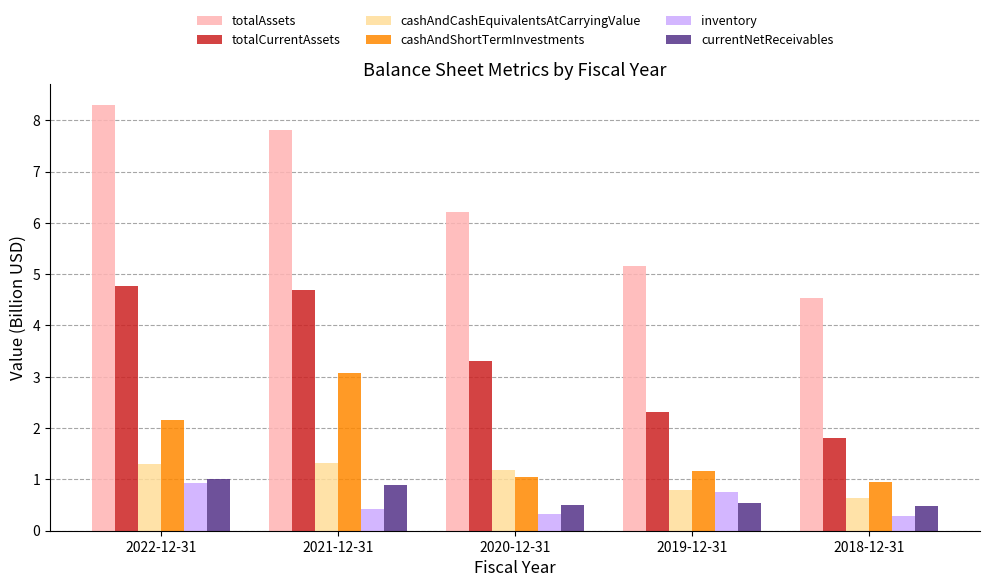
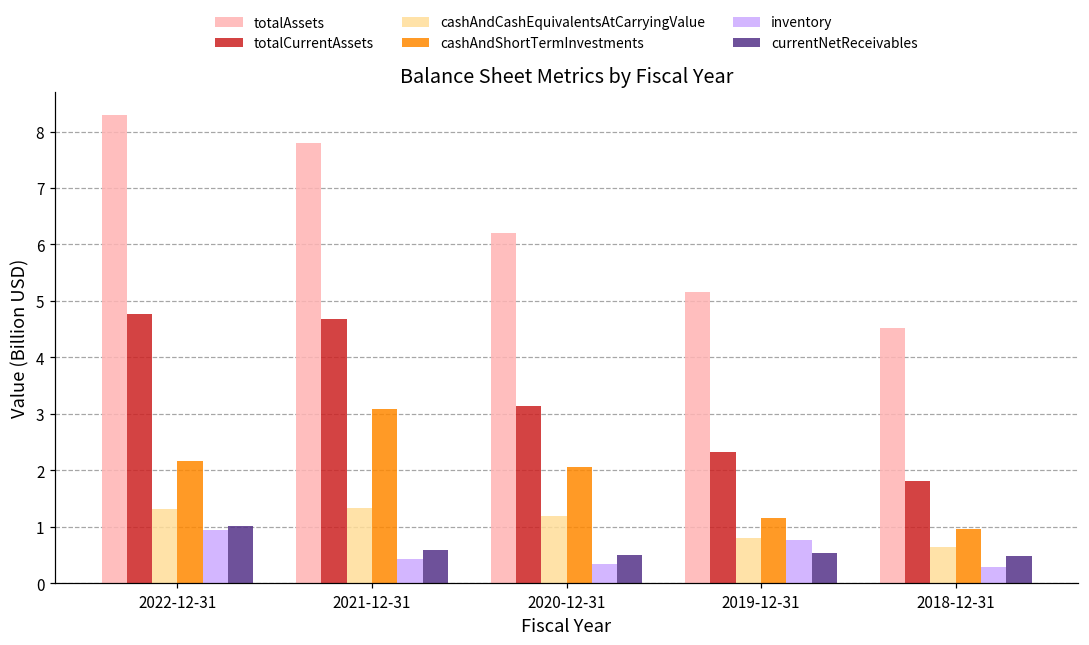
currentNetReceivables, 2021-12-31: 0.9 -> 0.6
totalCurrentAssets, 2020-12-31: 3.3 -> 3.1
cashAndShortTermInvestments, 2020-12-31: 1.0 -> 2.1
